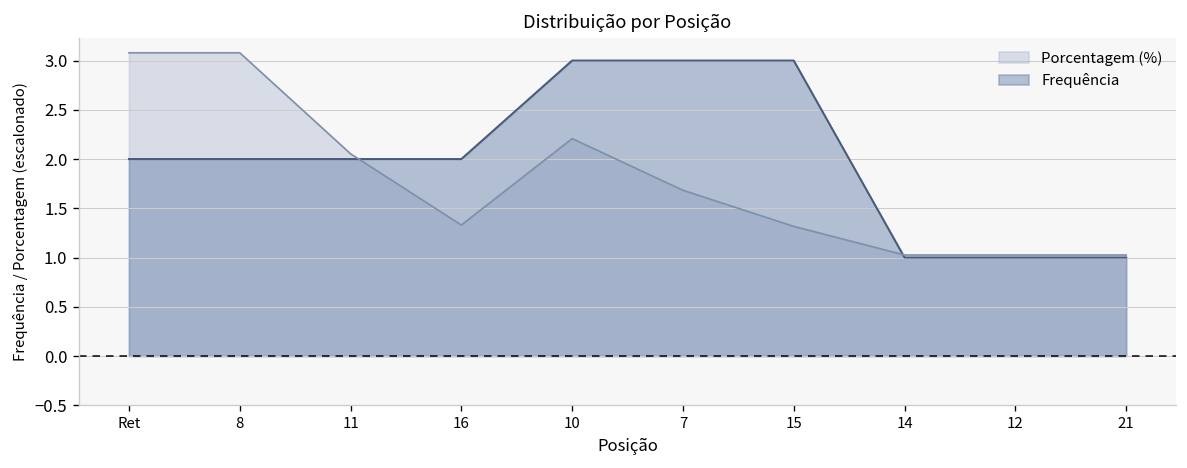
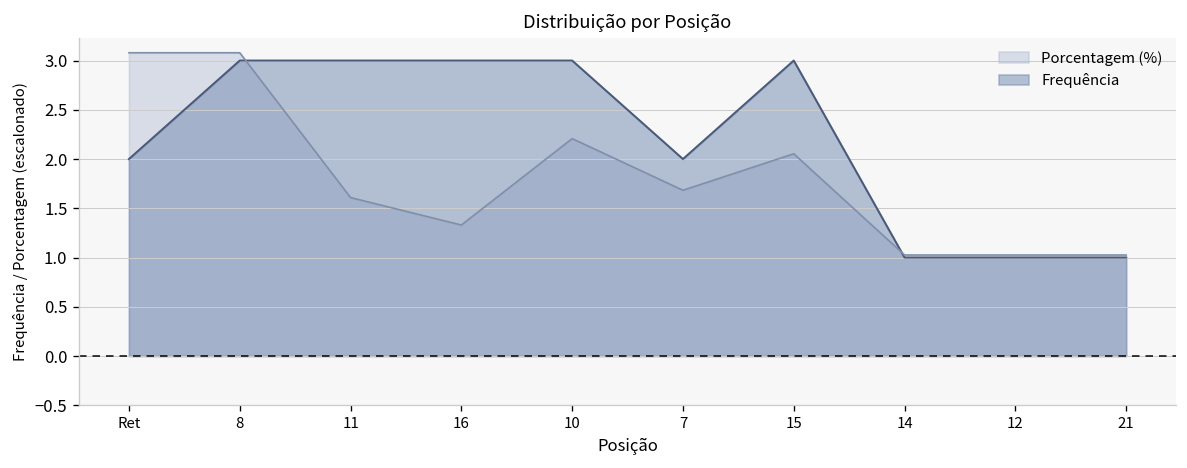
Frequência, 8: 2 -> 3
Porcentagem (%), 11: 2.1 -> 1.6
Frequência, 11: 2 -> 3
Frequência, 16: 2 -> 3
Frequência, 7: 3 -> 2
Porcentagem (%), 15: 1.3 -> 2.1
